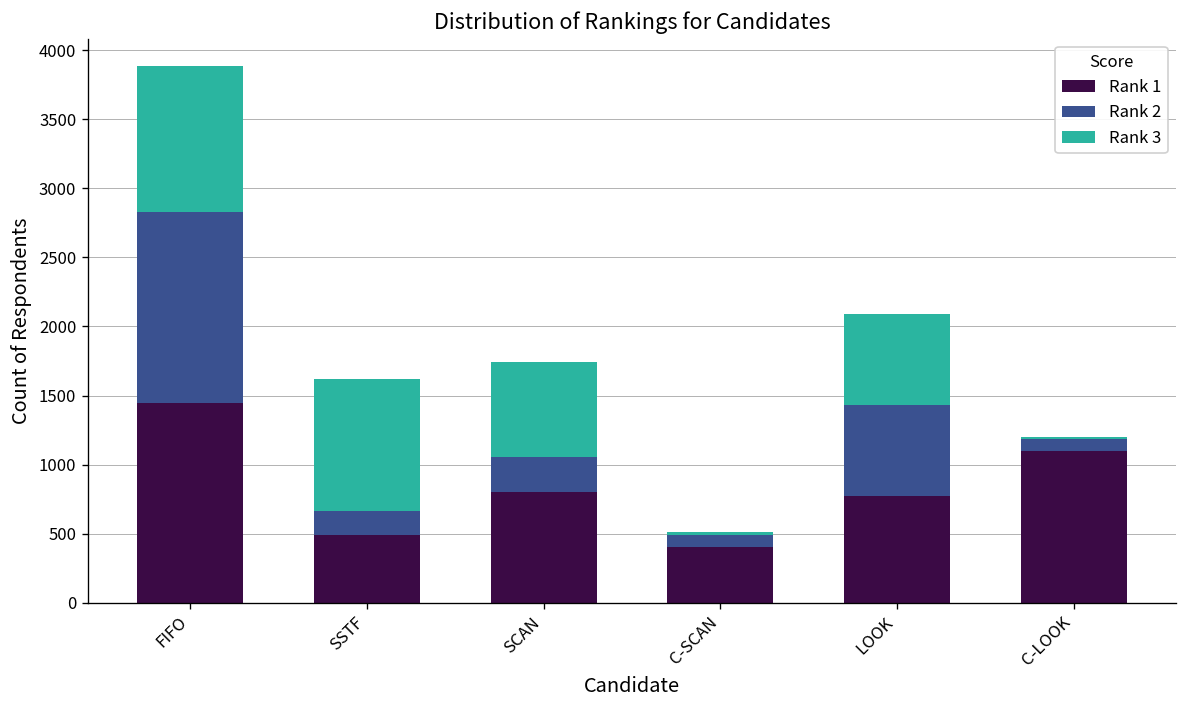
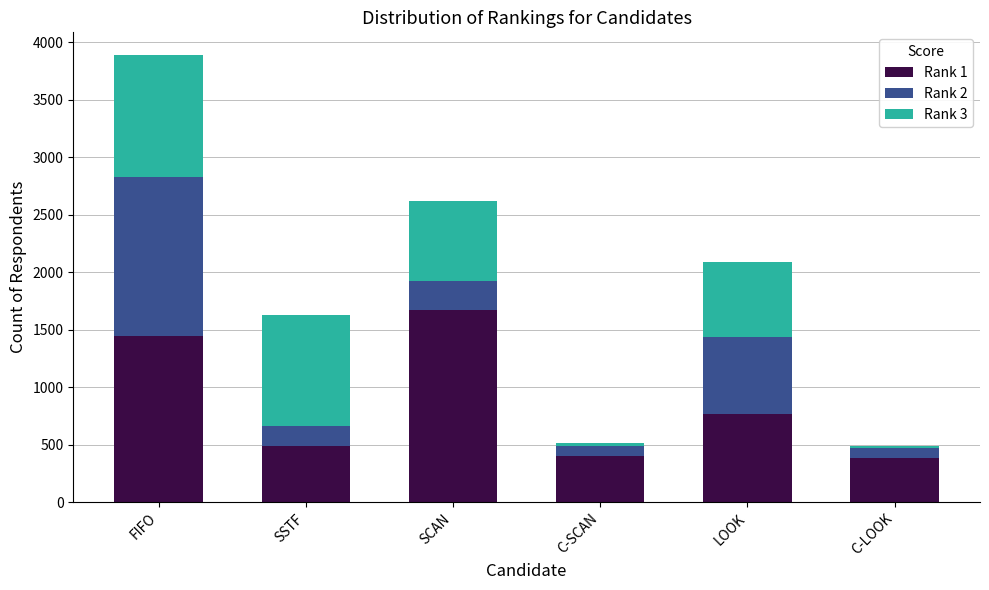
Rank 1, SCAN: 800 -> 1670
Rank 1, C-LOOK: 1100 -> 390
